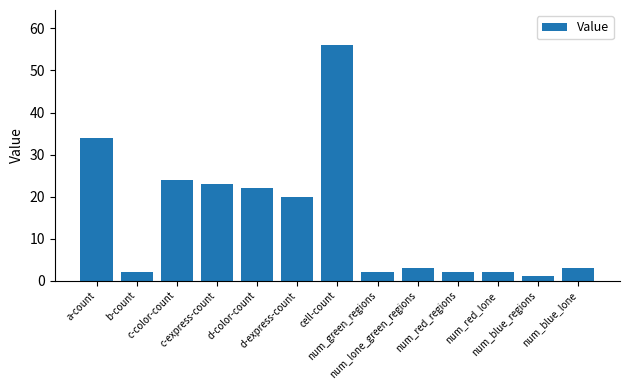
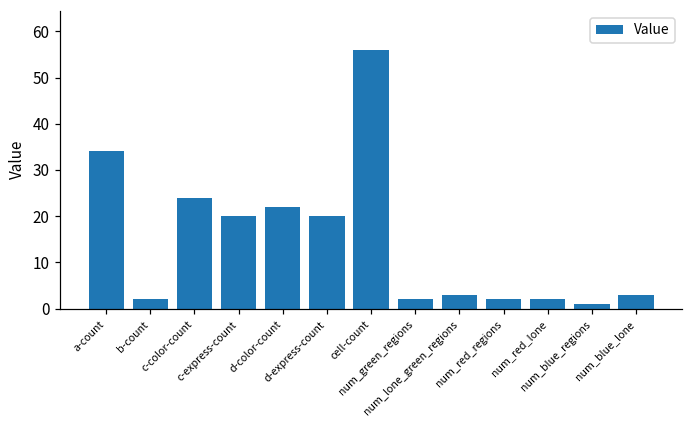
c-express-count: 23 -> 20
